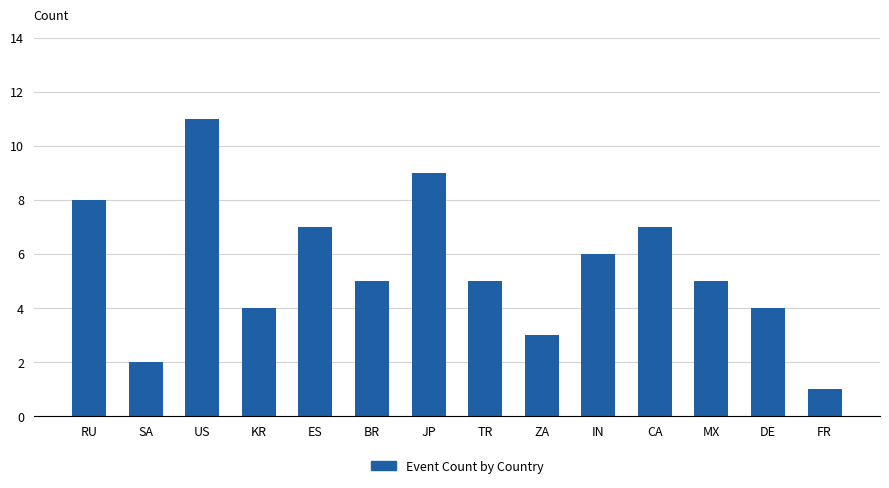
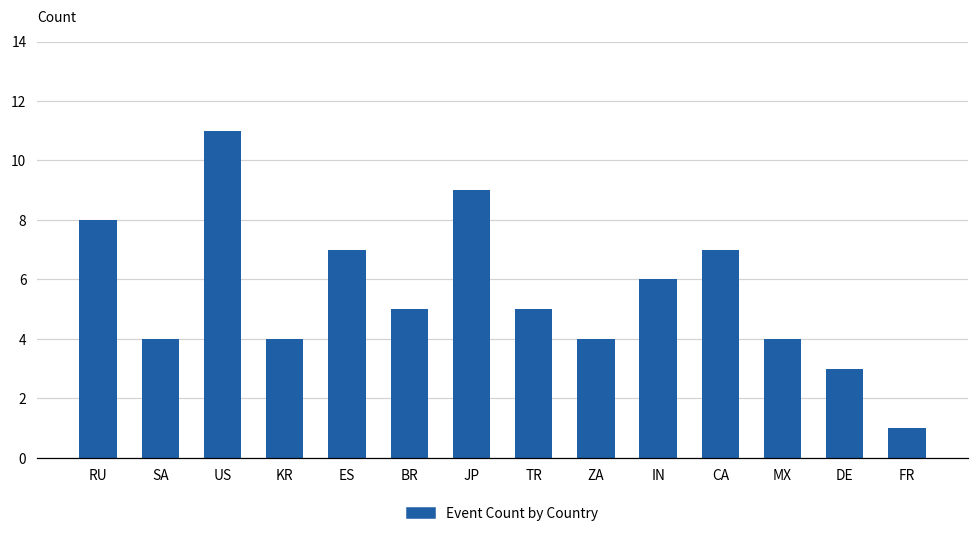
SA: 2 -> 4
ZA: 3 -> 4
MX: 5 -> 4
DE: 4 -> 3
